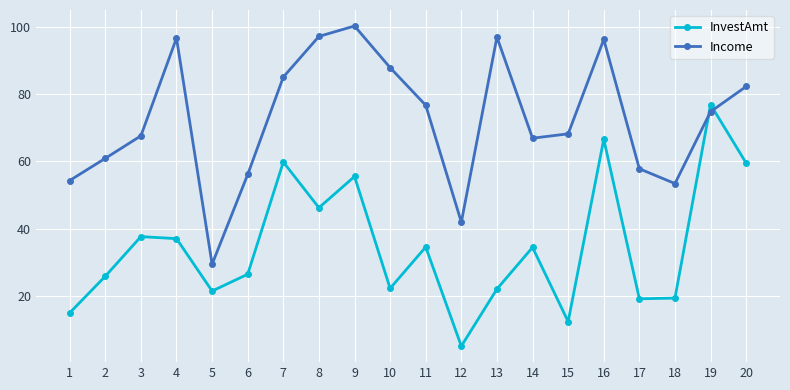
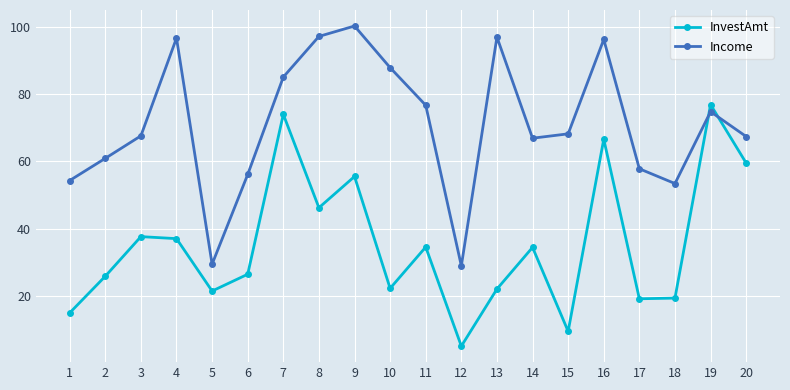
InvestAmt, 7: 60 -> 74
Income, 12: 42 -> 29
InvestAmt, 15: 12 -> 9
Income, 20: 82 -> 67
